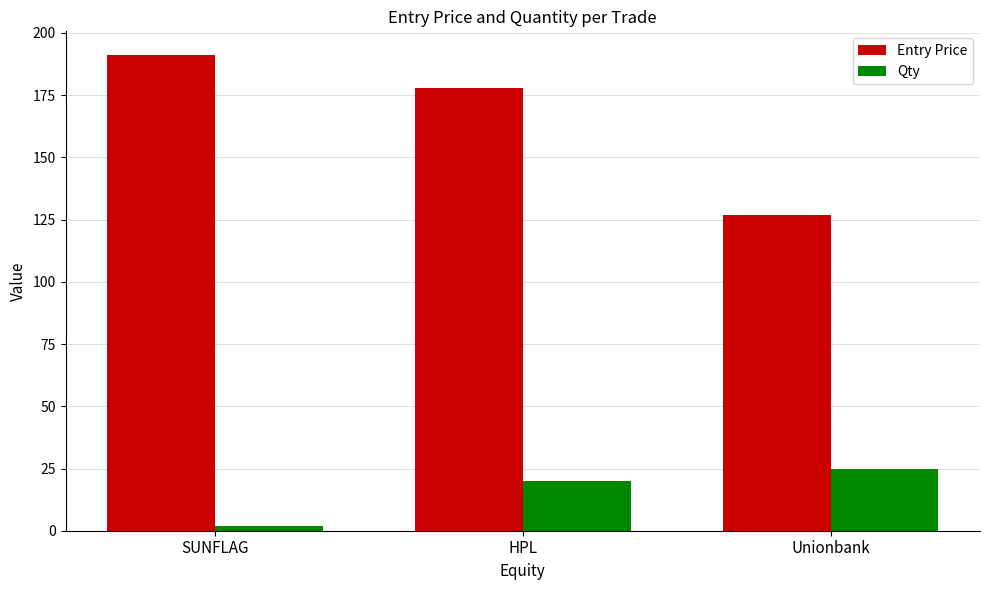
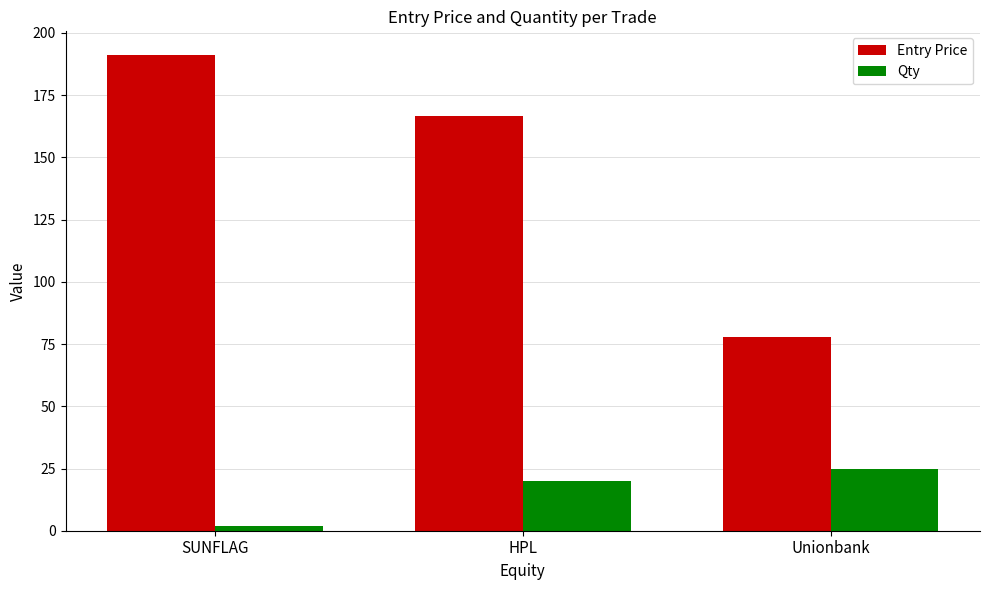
Entry Price, HPL: 178 -> 166
Entry Price, Unionbank: 127 -> 78
